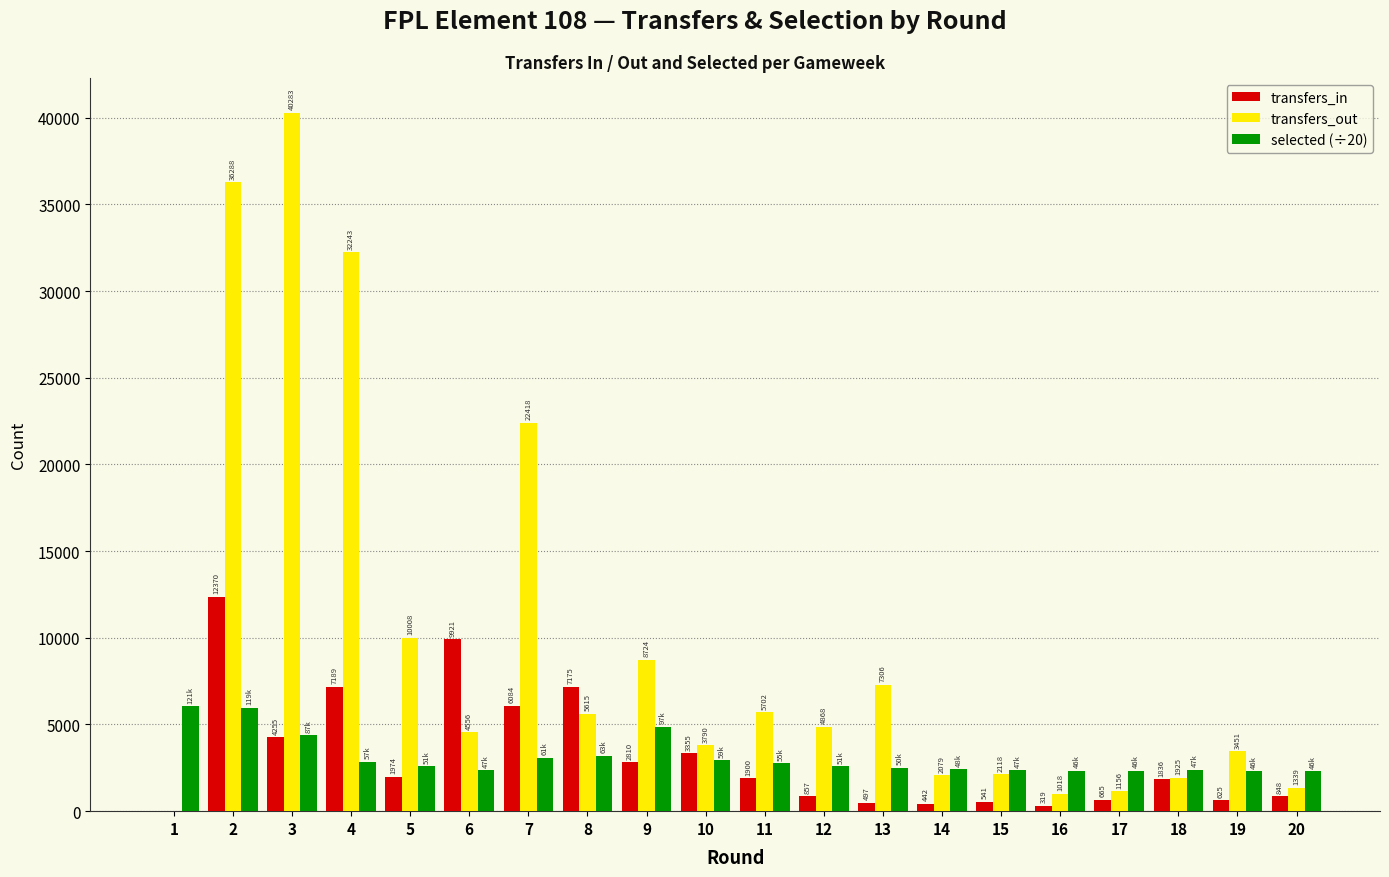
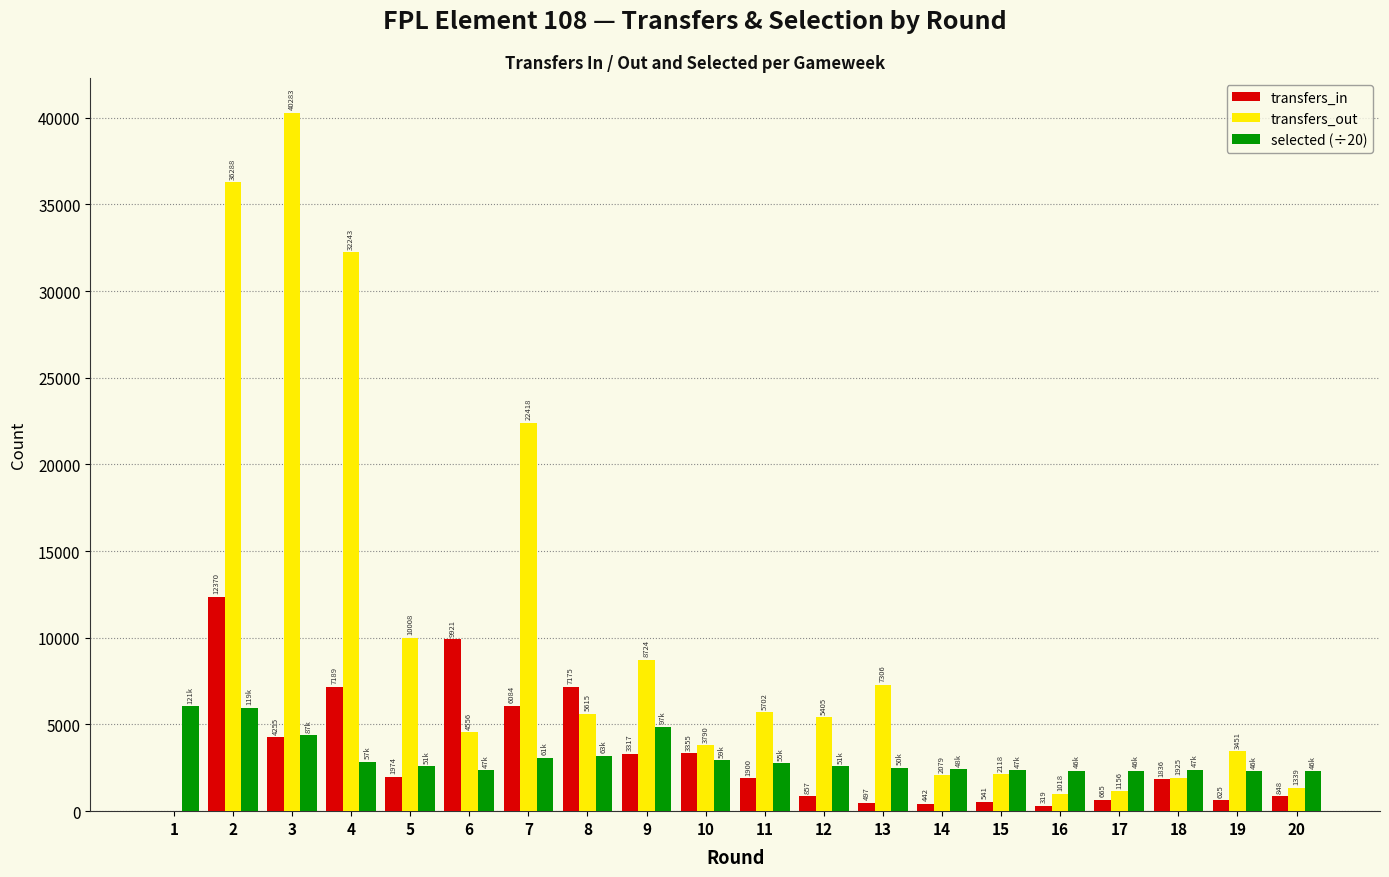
transfers_in, 9: 2810 -> 3317
transfers_out, 12: 4868 -> 5405
